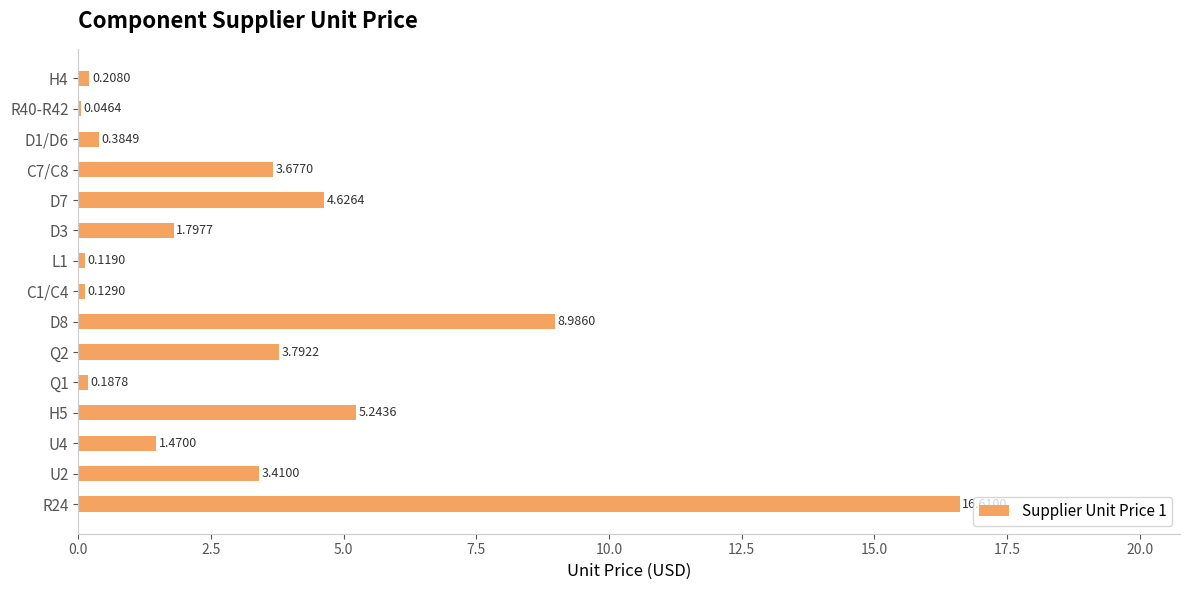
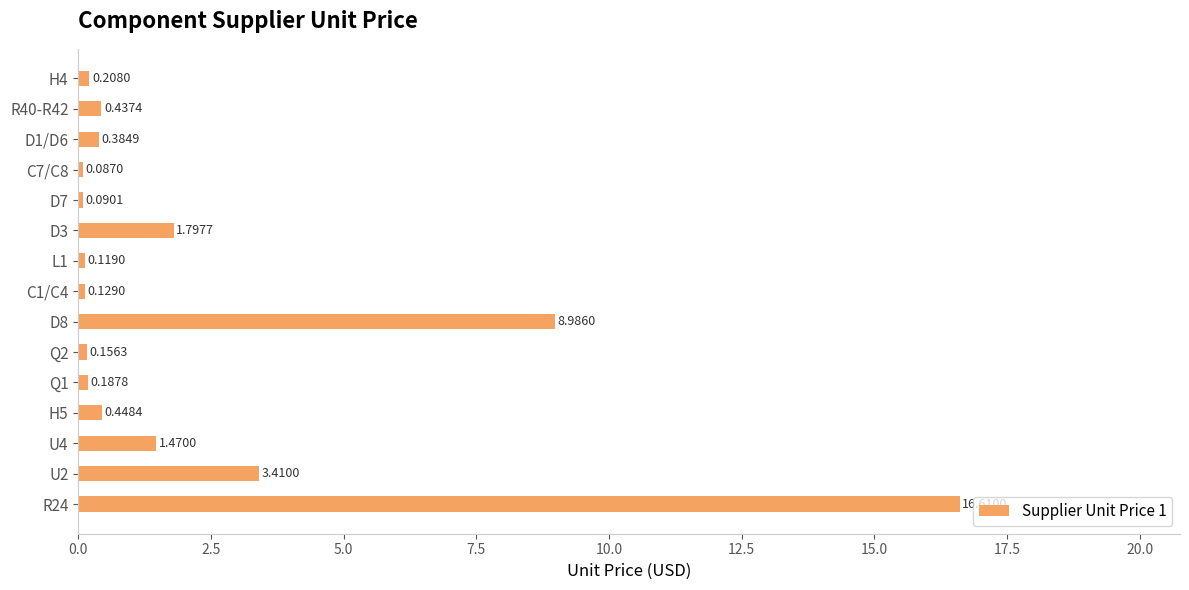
R40-R42: 0.0464 -> 0.4374
C7/C8: 3.6770 -> 0.0870
D7: 4.6264 -> 0.0901
Q2: 3.7922 -> 0.1563
H5: 5.2436 -> 0.4484
